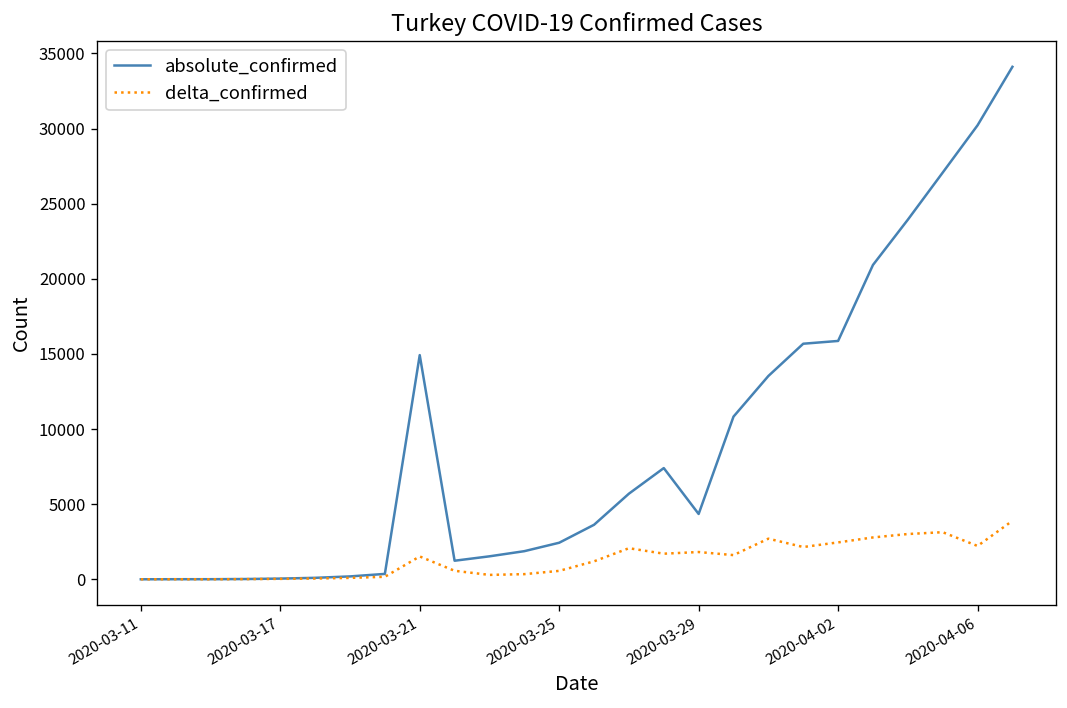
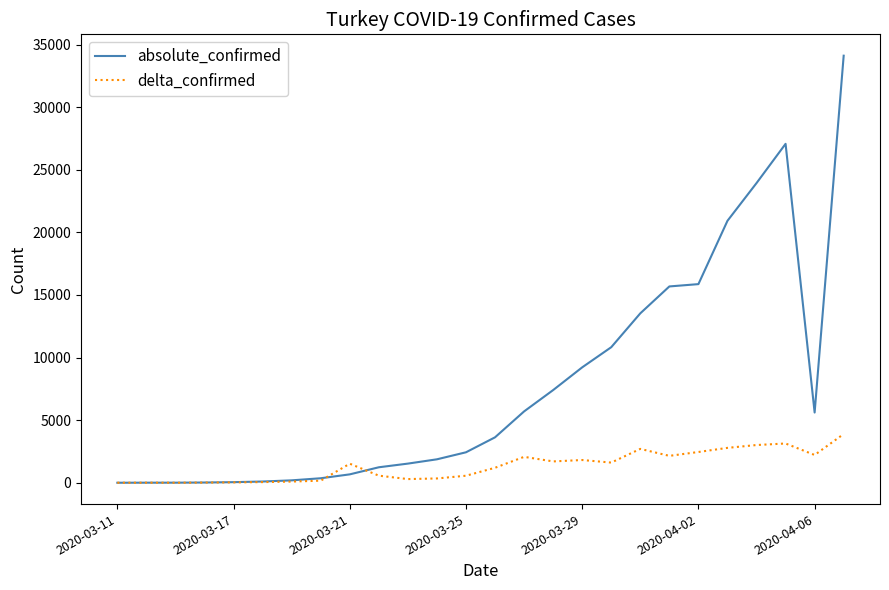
absolute_confirmed, 2020-03-21: 14900 -> 700
absolute_confirmed, 2020-03-29: 4300 -> 9200
absolute_confirmed, 2020-04-06: 30200 -> 5600
